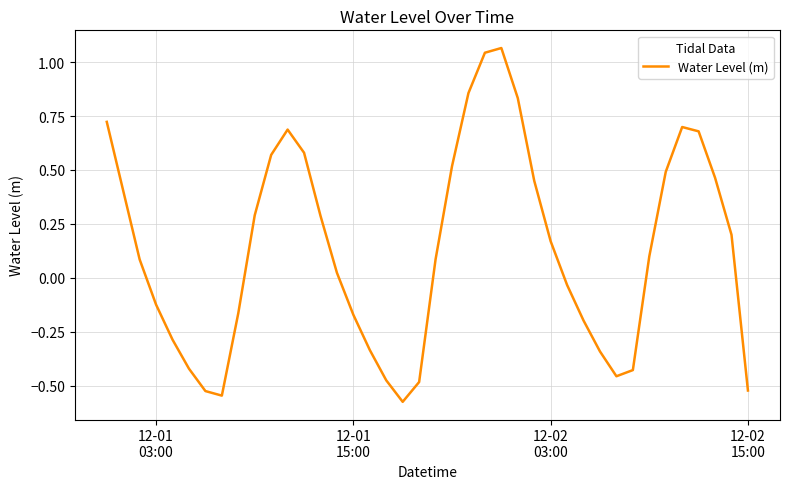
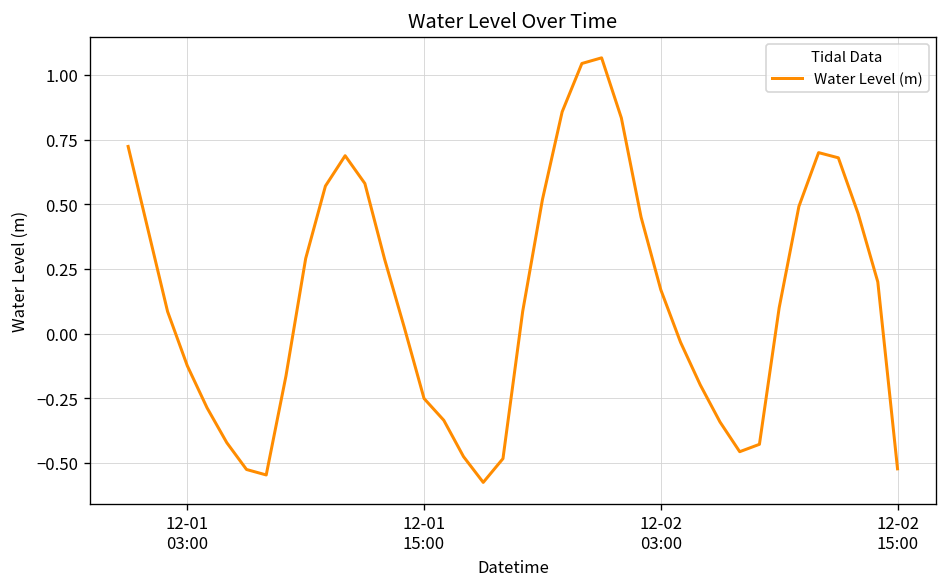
12-01 15:00: -0.17 -> -0.25
